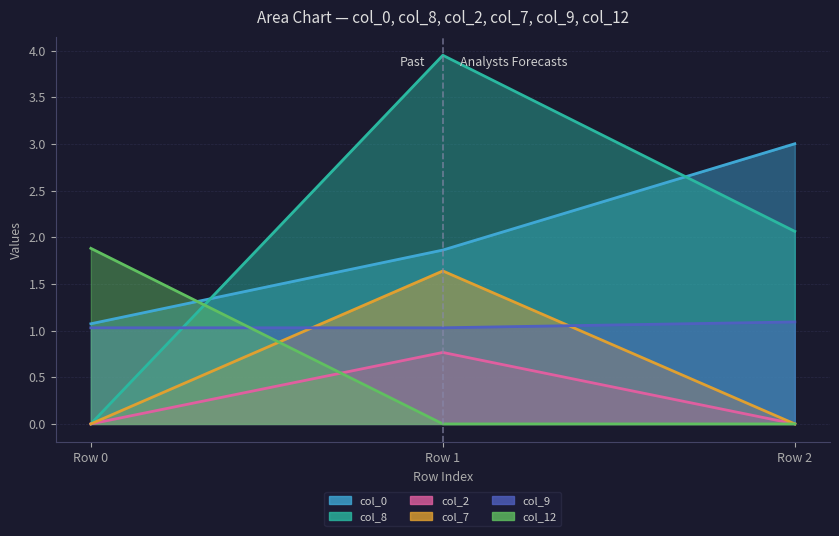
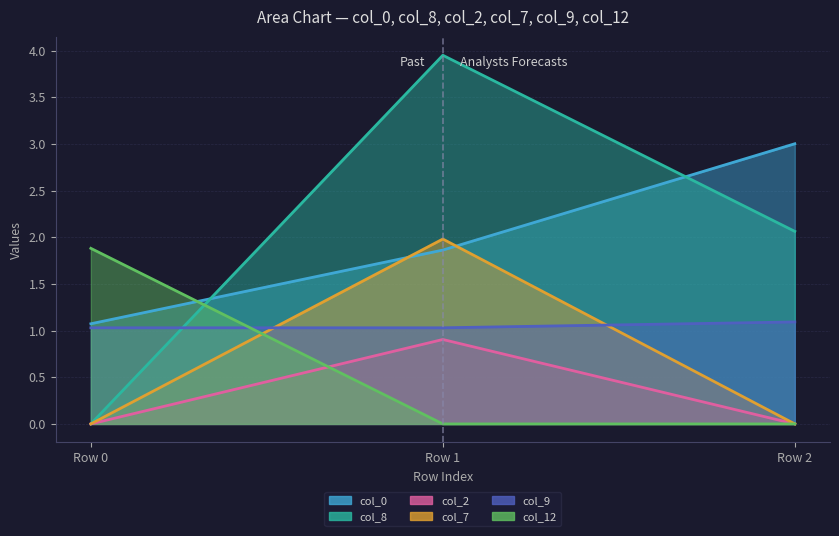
col_2, Row 1: 0.8 -> 0.9
col_7, Row 1: 1.6 -> 2.0
